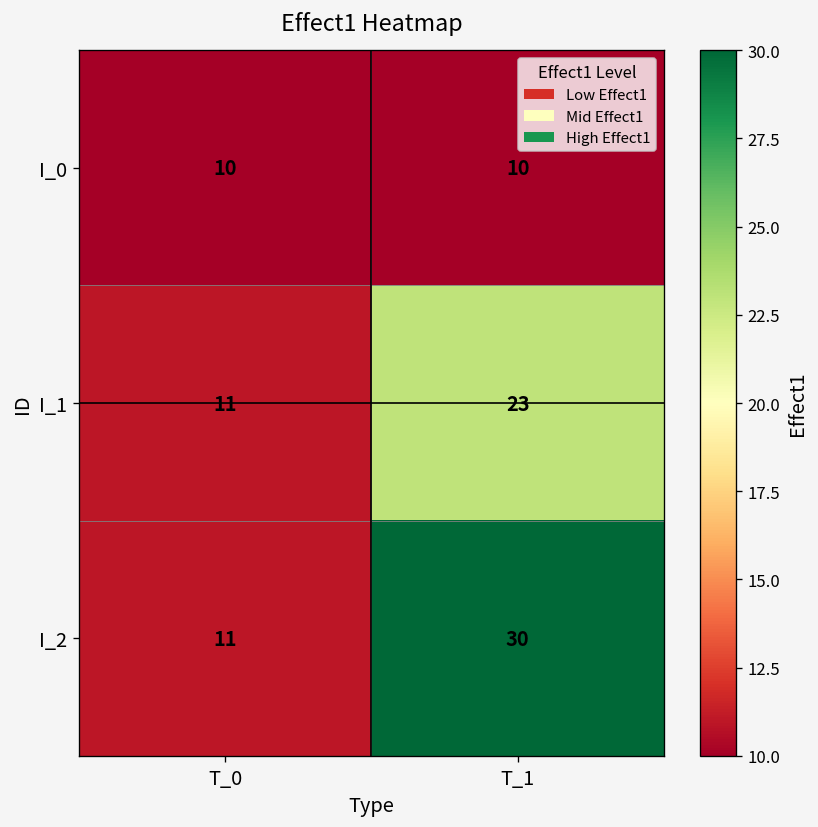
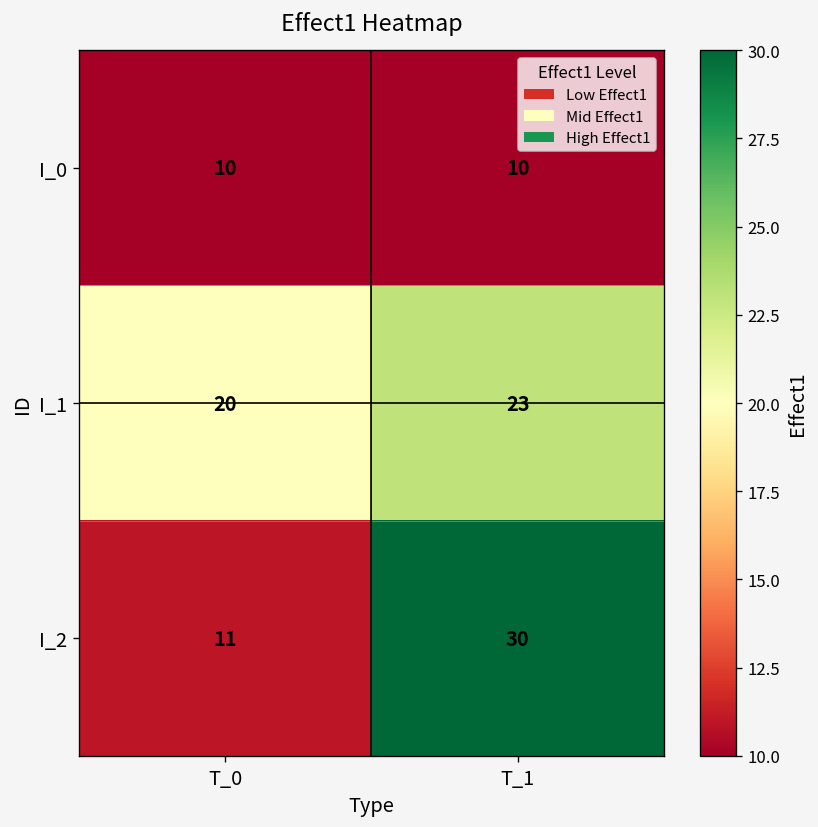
I_1, T_0: 11 -> 20
